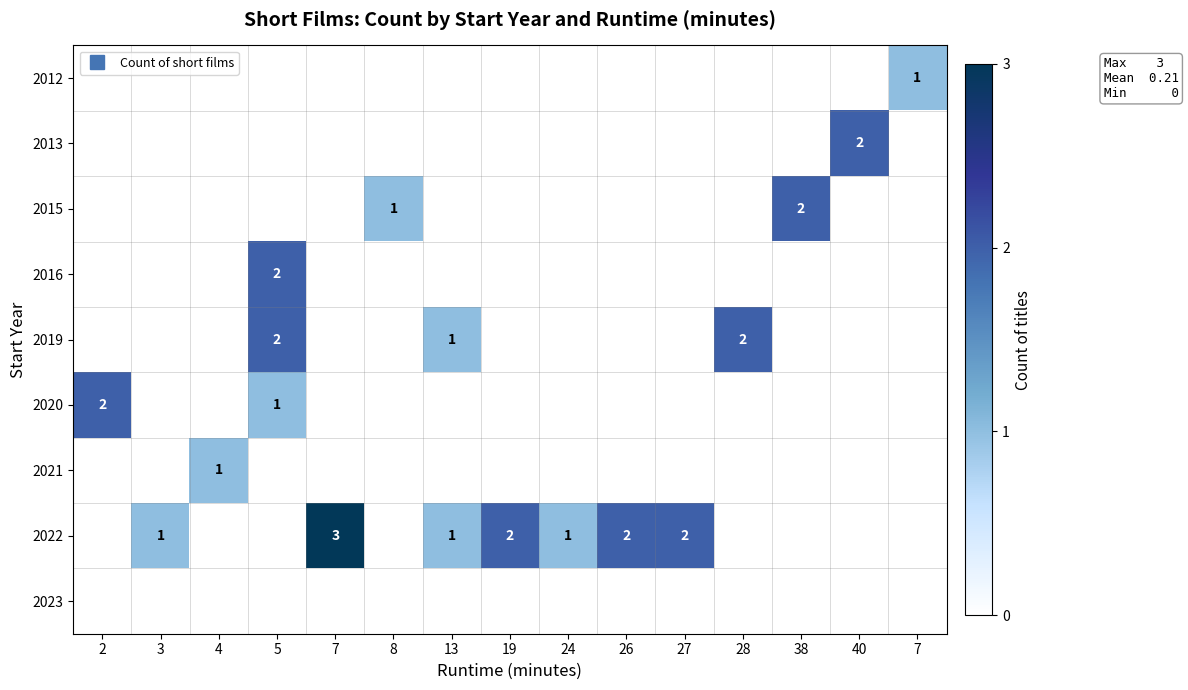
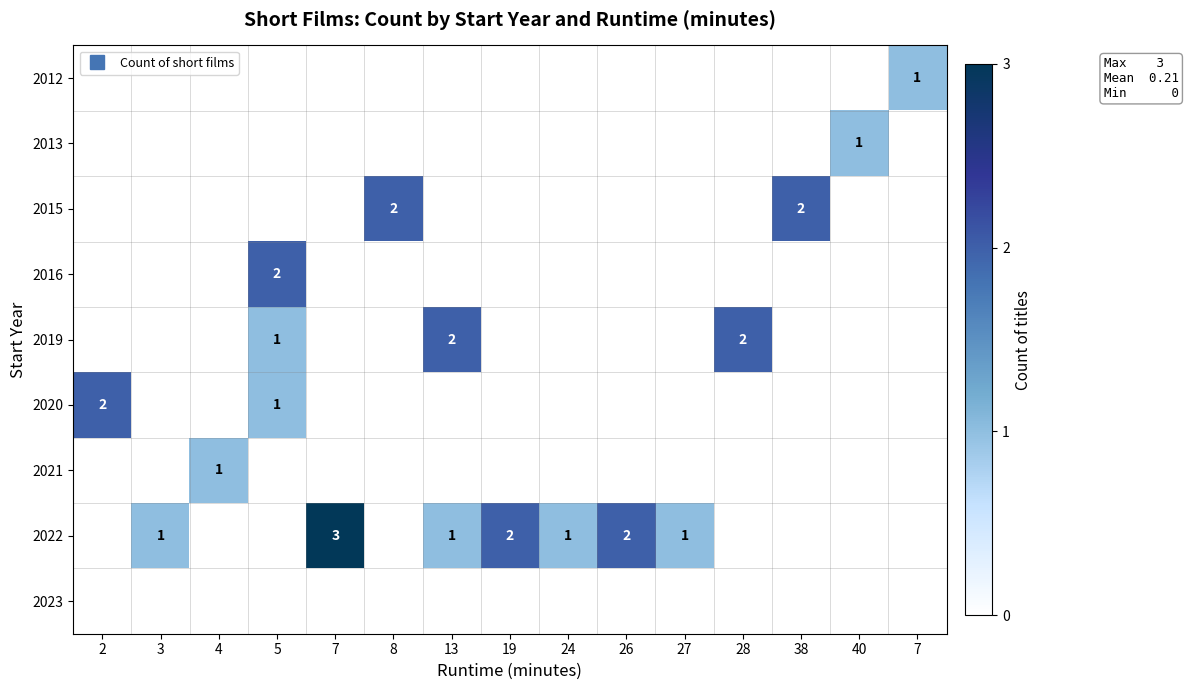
2013, 40: 2 -> 1
2015, 8: 1 -> 2
2019, 5: 2 -> 1
2019, 13: 1 -> 2
2022, 27: 2 -> 1
